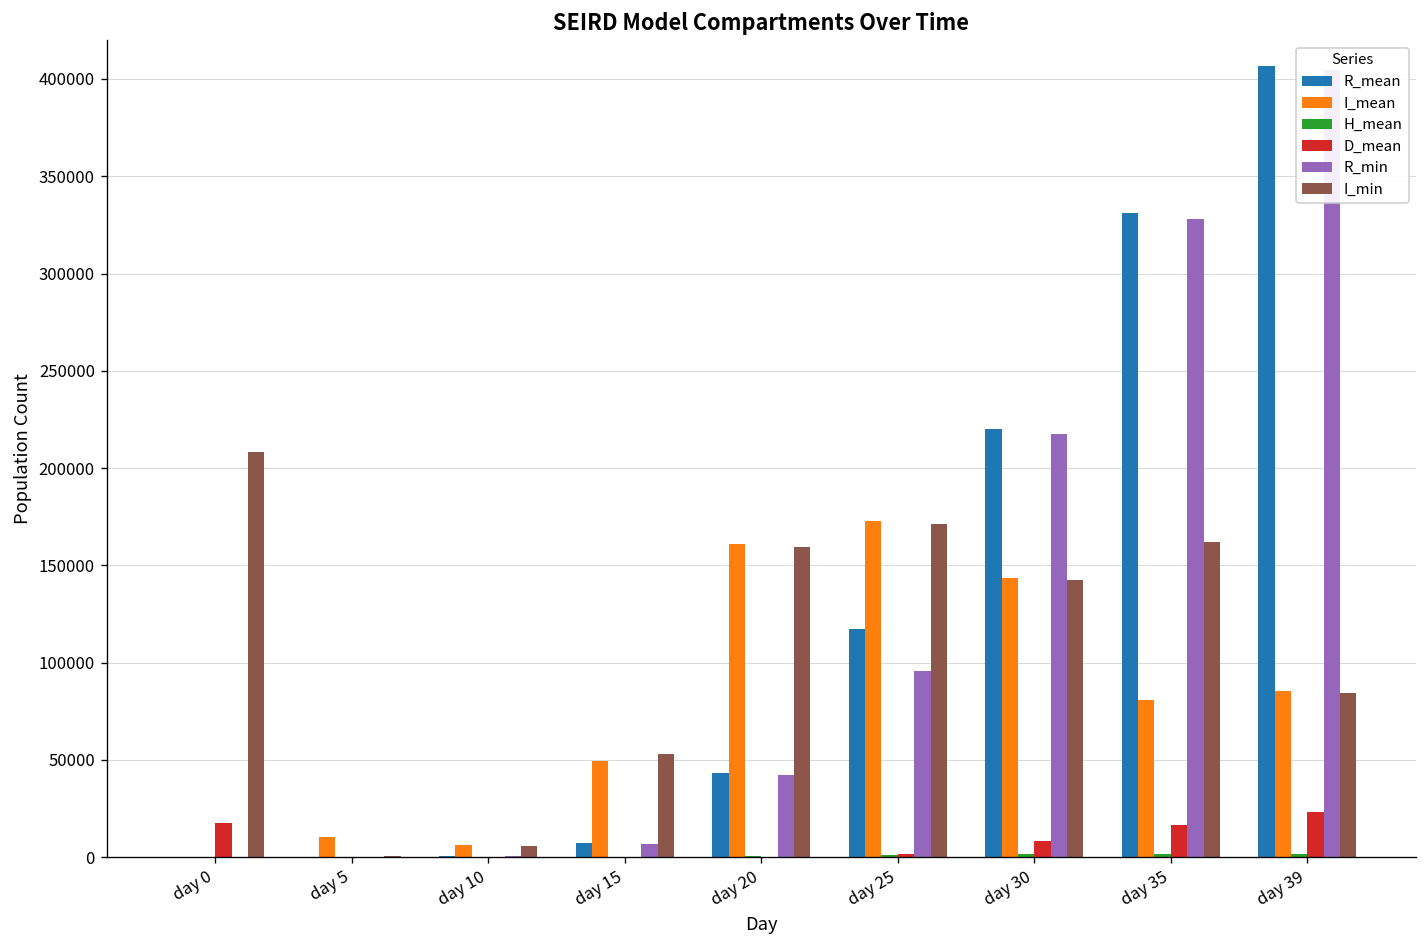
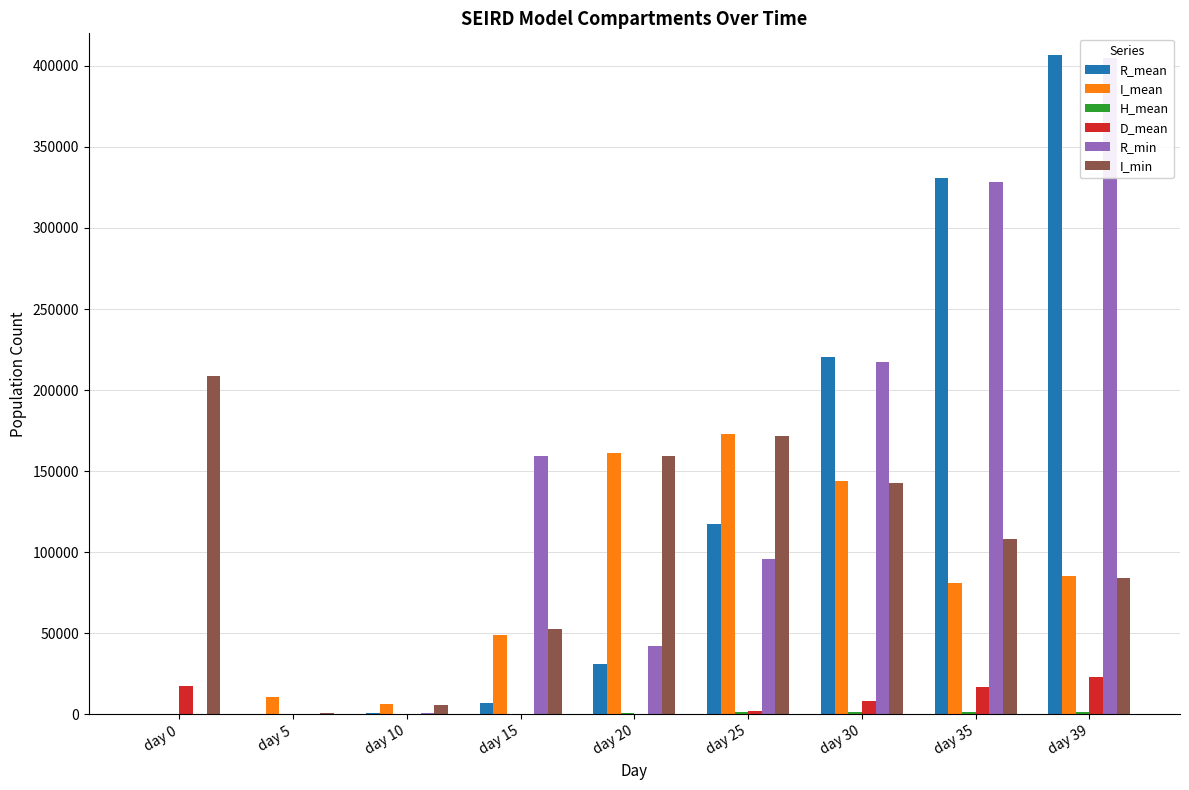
R_min, day 15: 7000 -> 160000
R_mean, day 20: 43000 -> 31000
I_min, day 35: 162000 -> 108000
